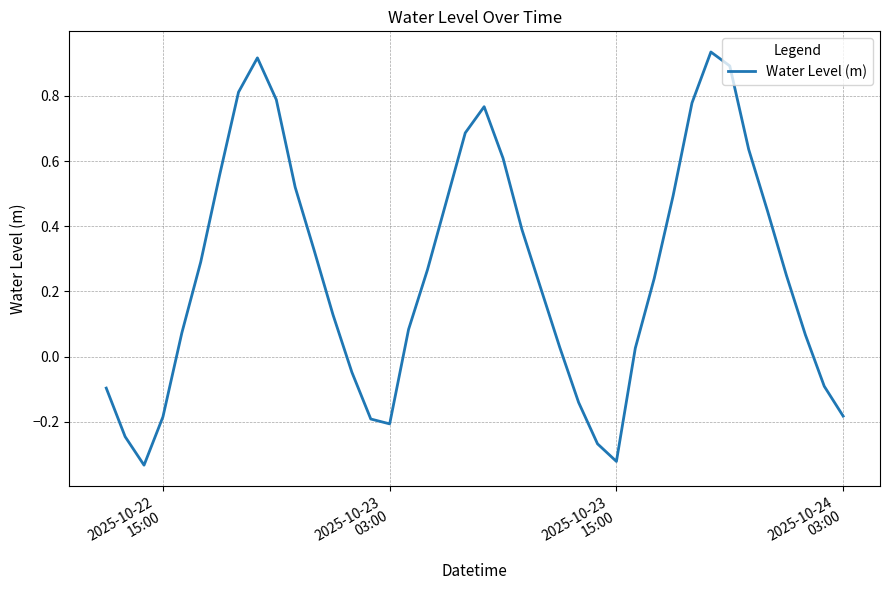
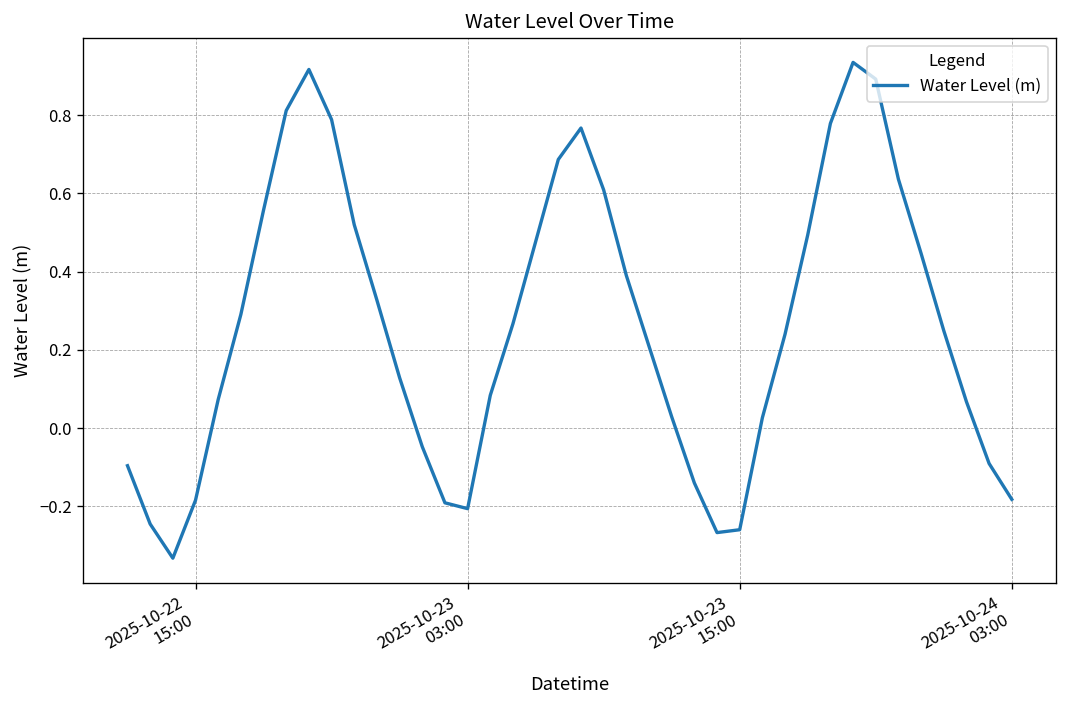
2025-10-23 15:00: -0.32 -> -0.26
